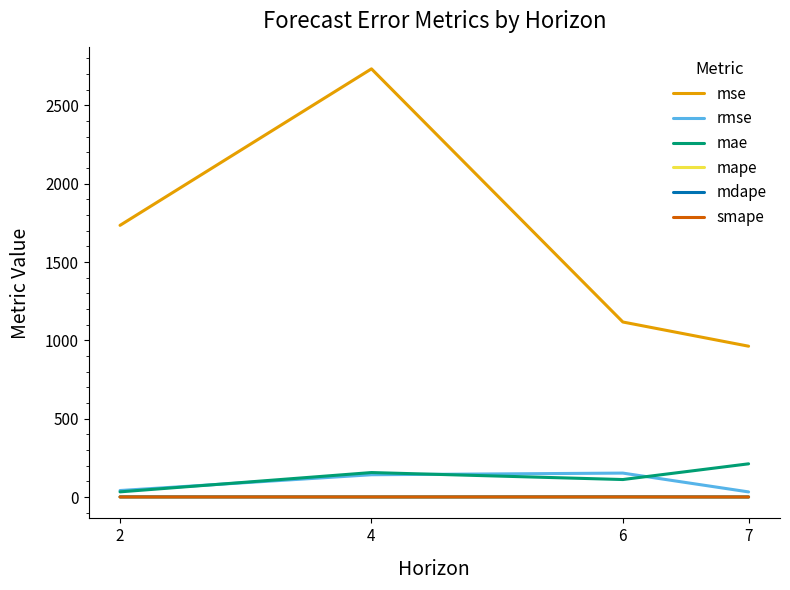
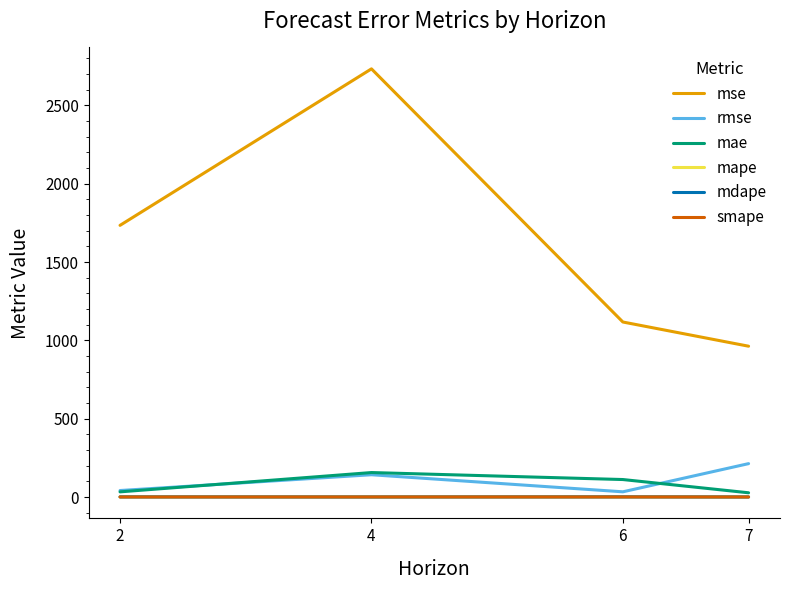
rmse, 6: 150 -> 30
rmse, 7: 30 -> 210
mae, 7: 210 -> 30
